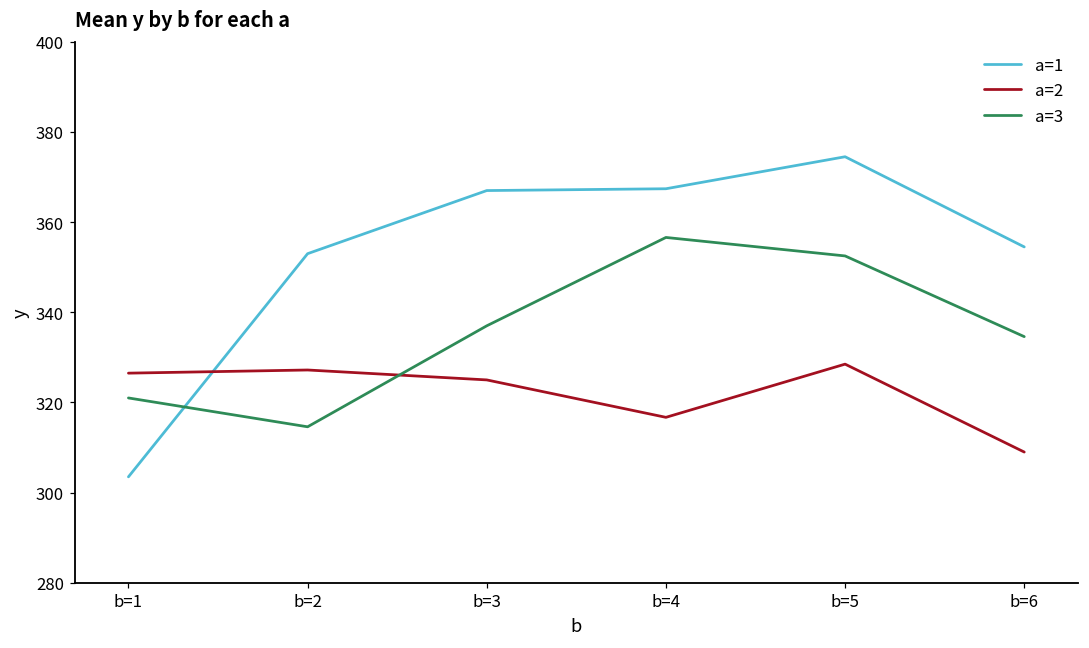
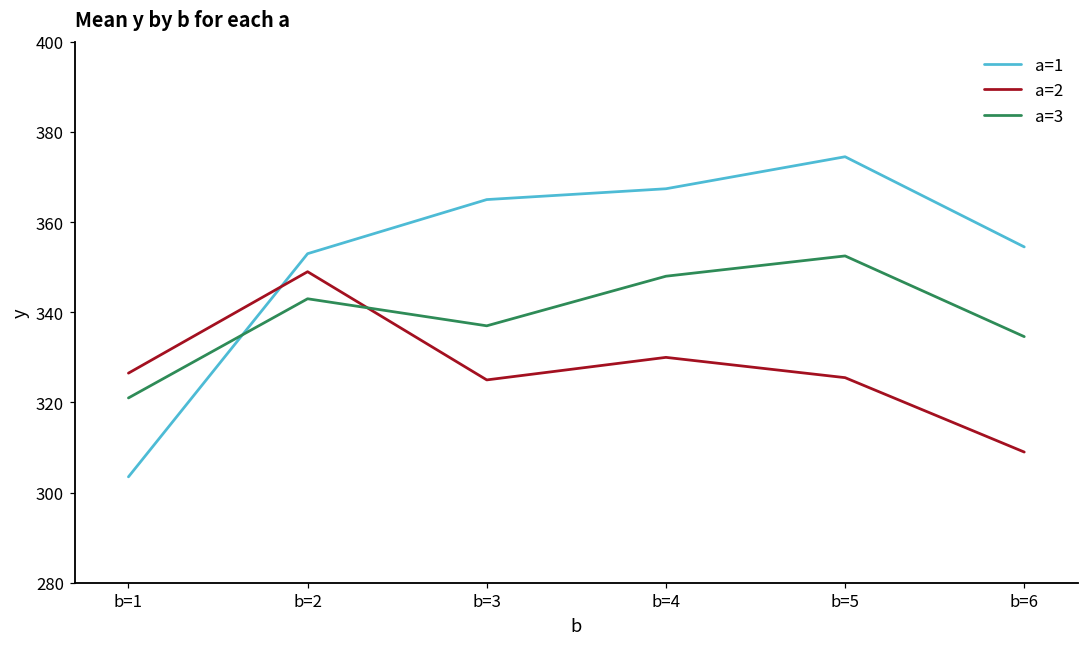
a=2, b=2: 327 -> 349
a=3, b=2: 315 -> 343
a=1, b=3: 367 -> 365
a=2, b=4: 317 -> 330
a=3, b=4: 357 -> 348
a=2, b=5: 329 -> 326
